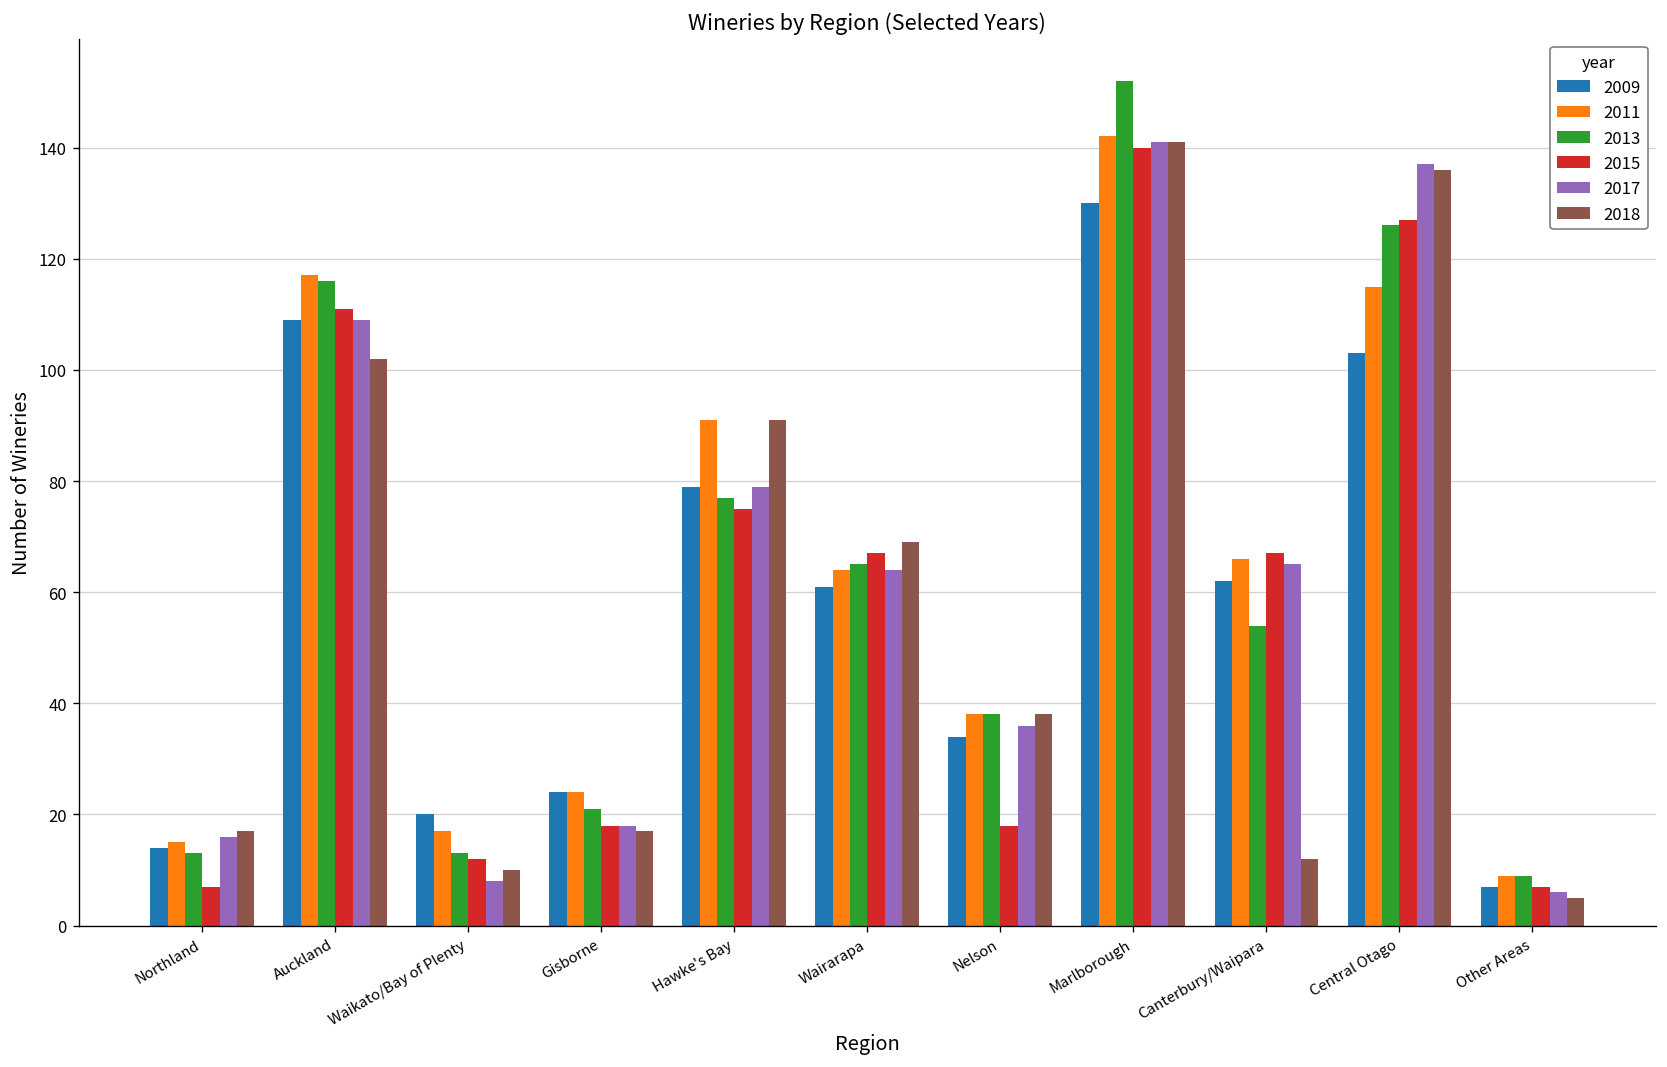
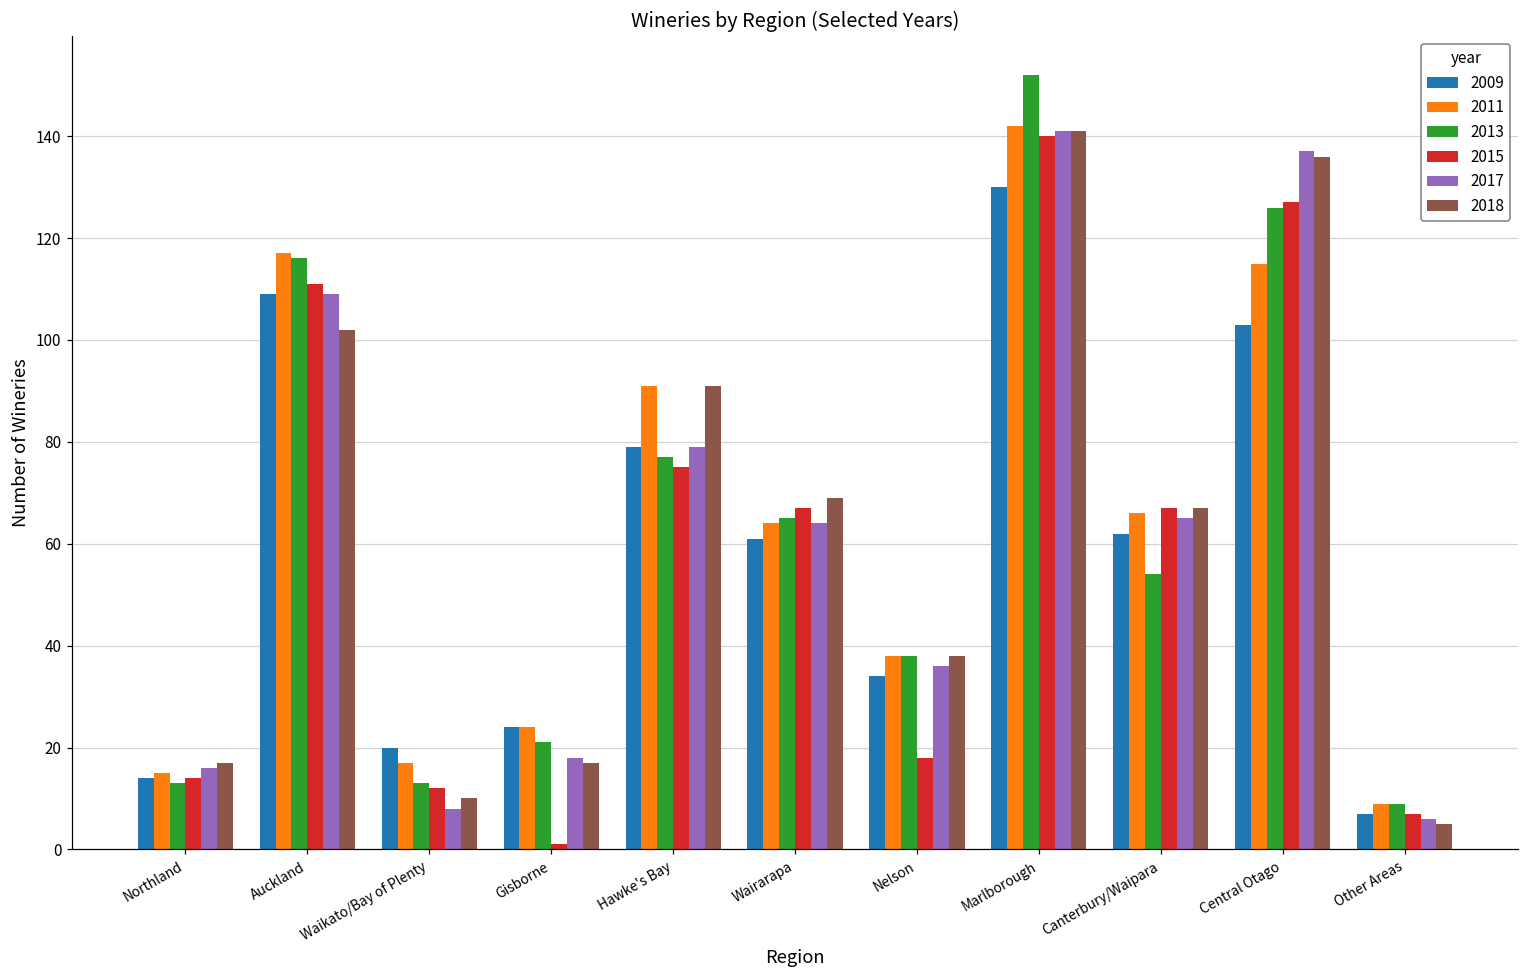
2015, Northland: 7 -> 14
2015, Gisborne: 18 -> 1
2018, Canterbury/Waipara: 12 -> 67
